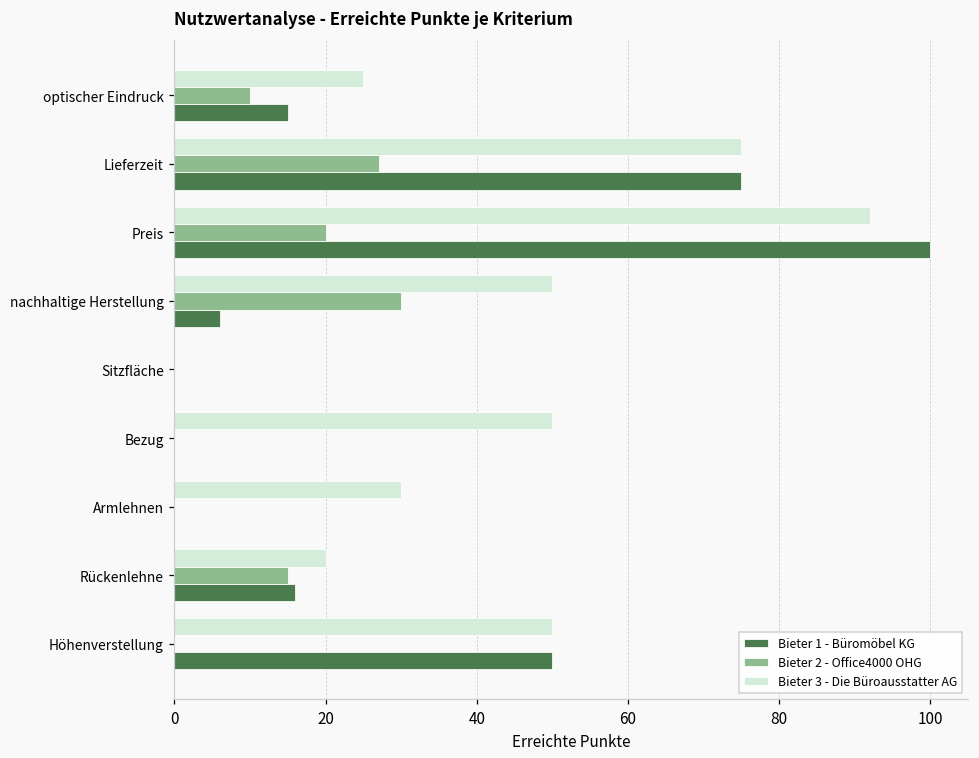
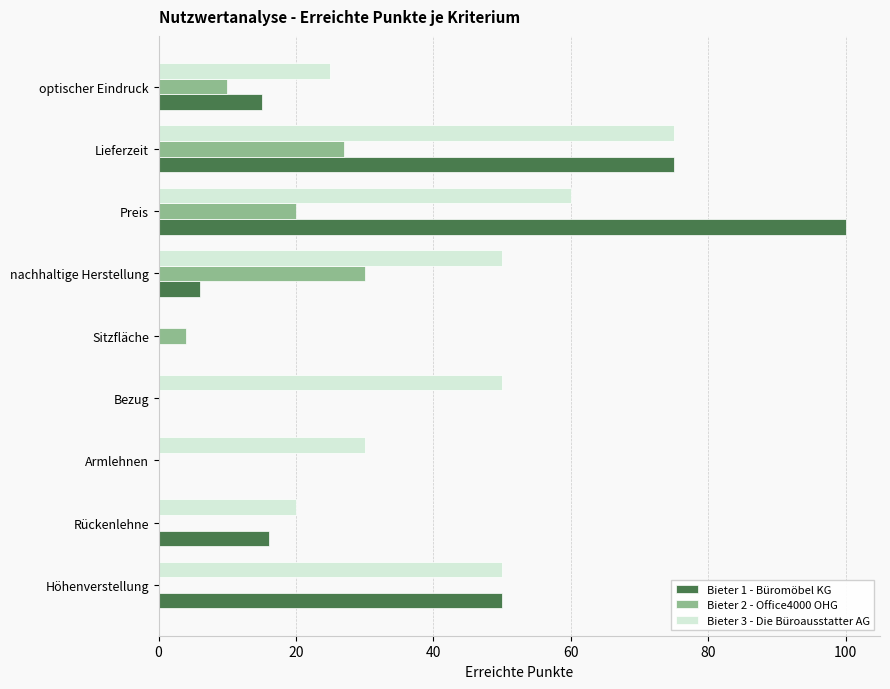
Bieter 3 - Die Büroausstatter AG, Preis: 92 -> 60
Bieter 2 - Office4000 OHG, Sitzfläche: 0 -> 4
Bieter 2 - Office4000 OHG, Rückenlehne: 15 -> 0
